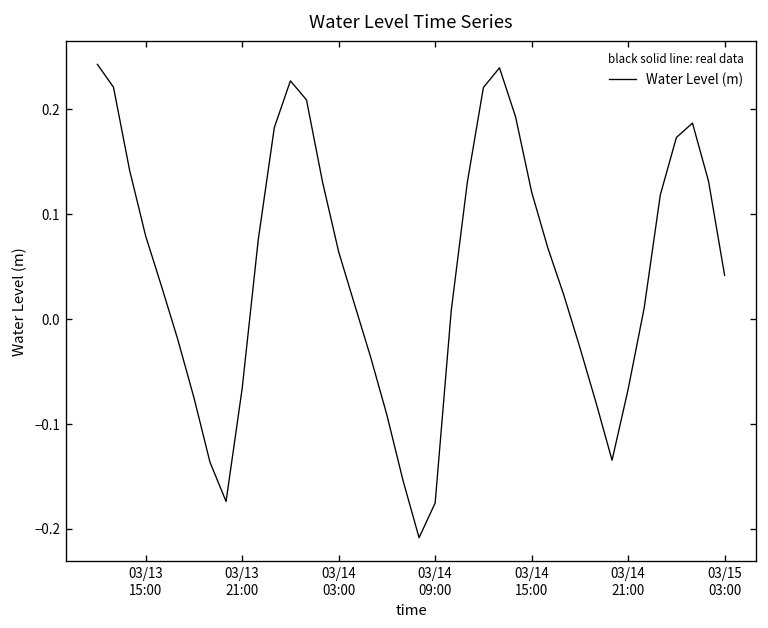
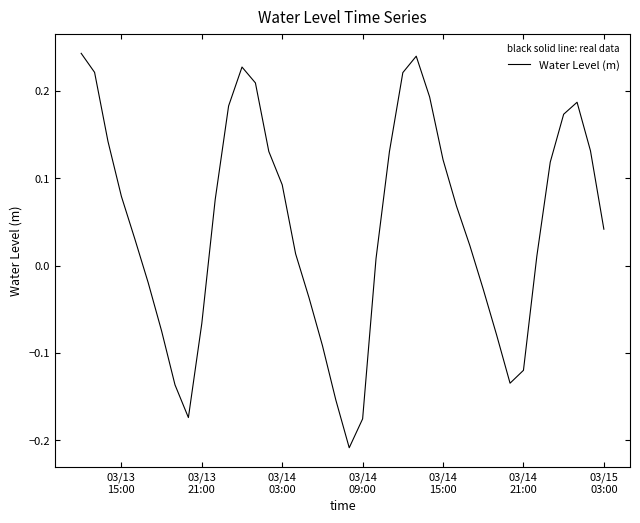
03/14 03:00: 0.06 -> 0.09
03/14 21:00: -0.07 -> -0.12
